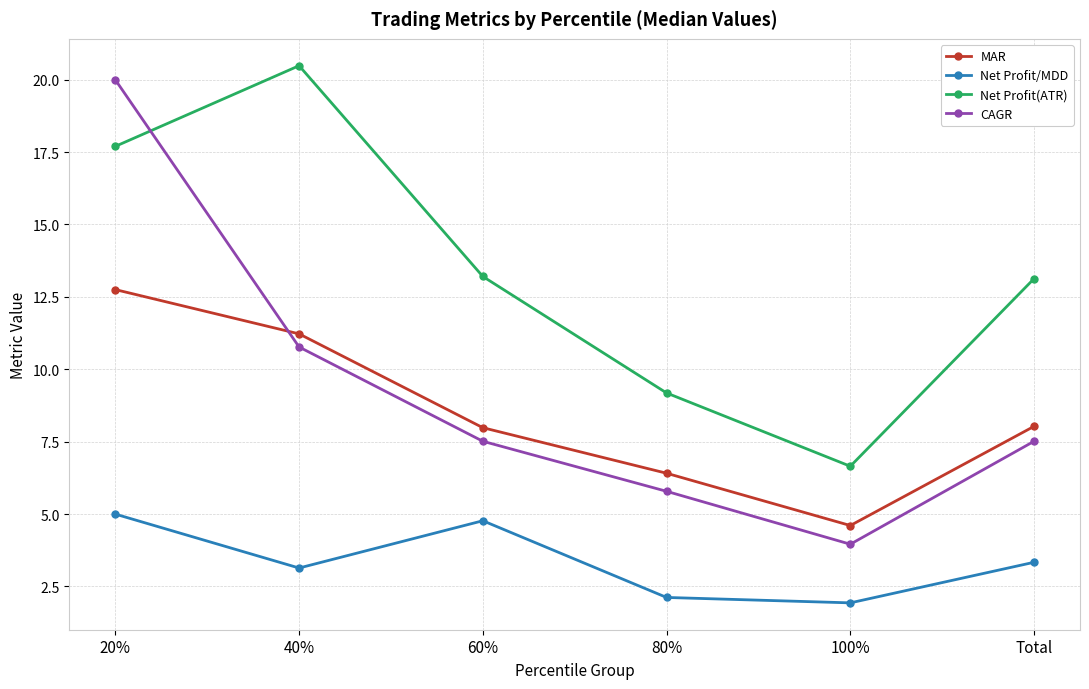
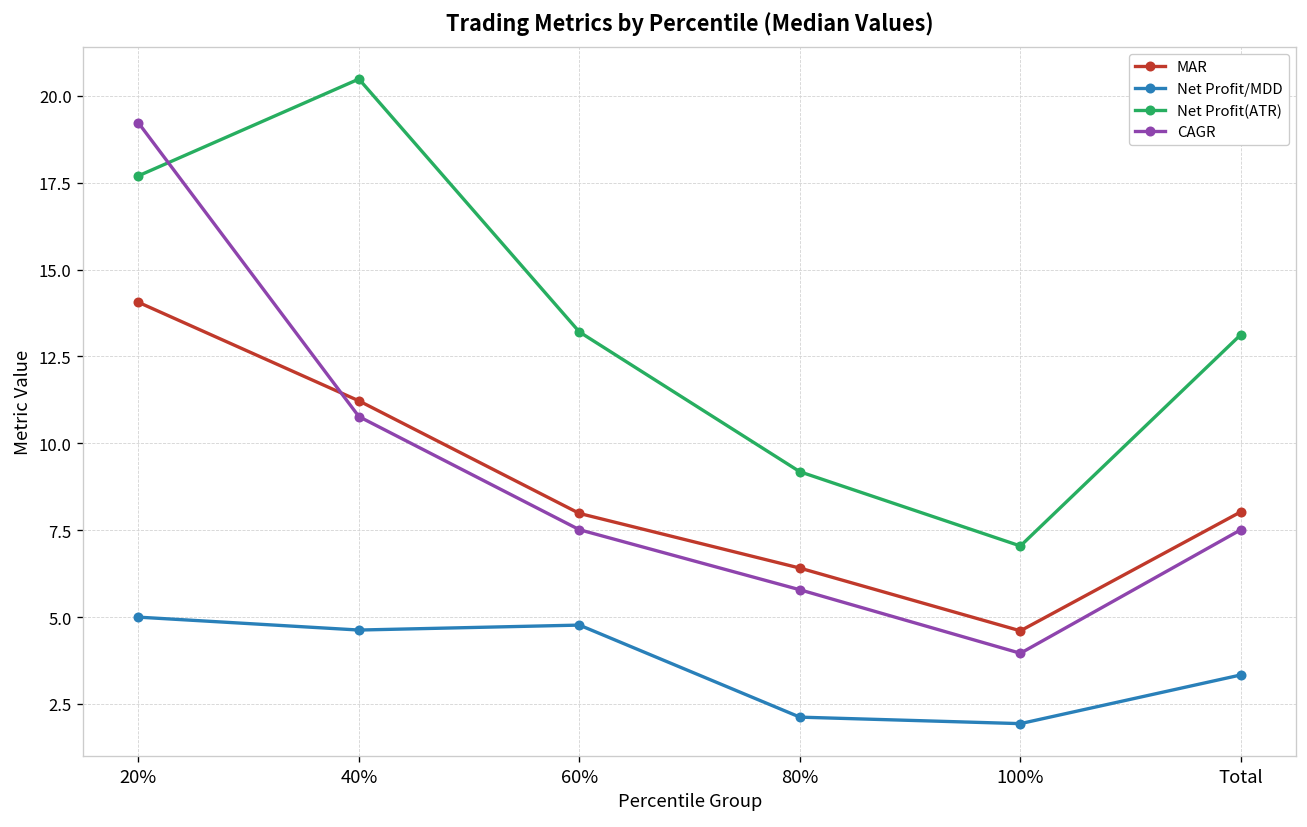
MAR, 20%: 12.7 -> 14.1
CAGR, 20%: 20.0 -> 19.2
Net Profit/MDD, 40%: 3.1 -> 4.6
Net Profit(ATR), 100%: 6.6 -> 7.0
